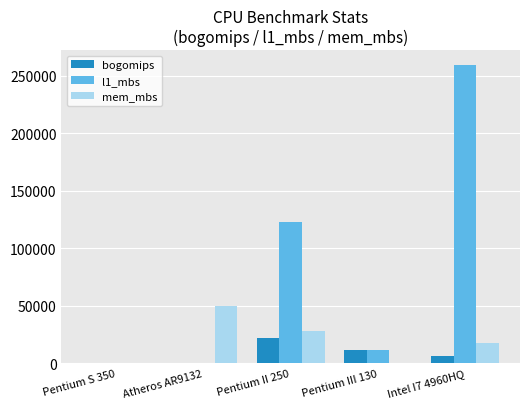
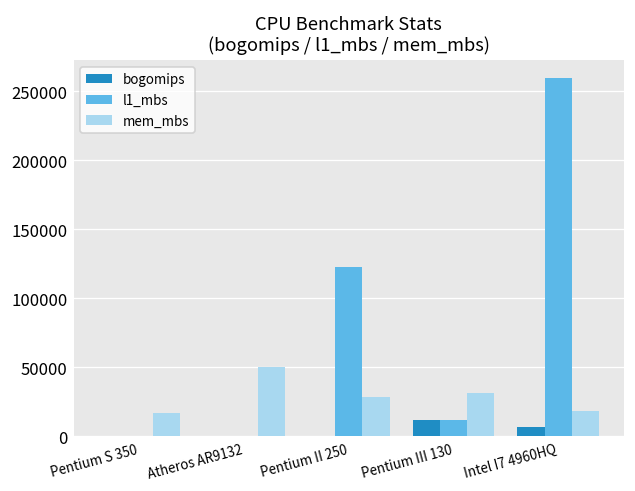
mem_mbs, Pentium S 350: 0 -> 17000
bogomips, Pentium II 250: 23000 -> 1000
mem_mbs, Pentium III 130: 0 -> 31000
